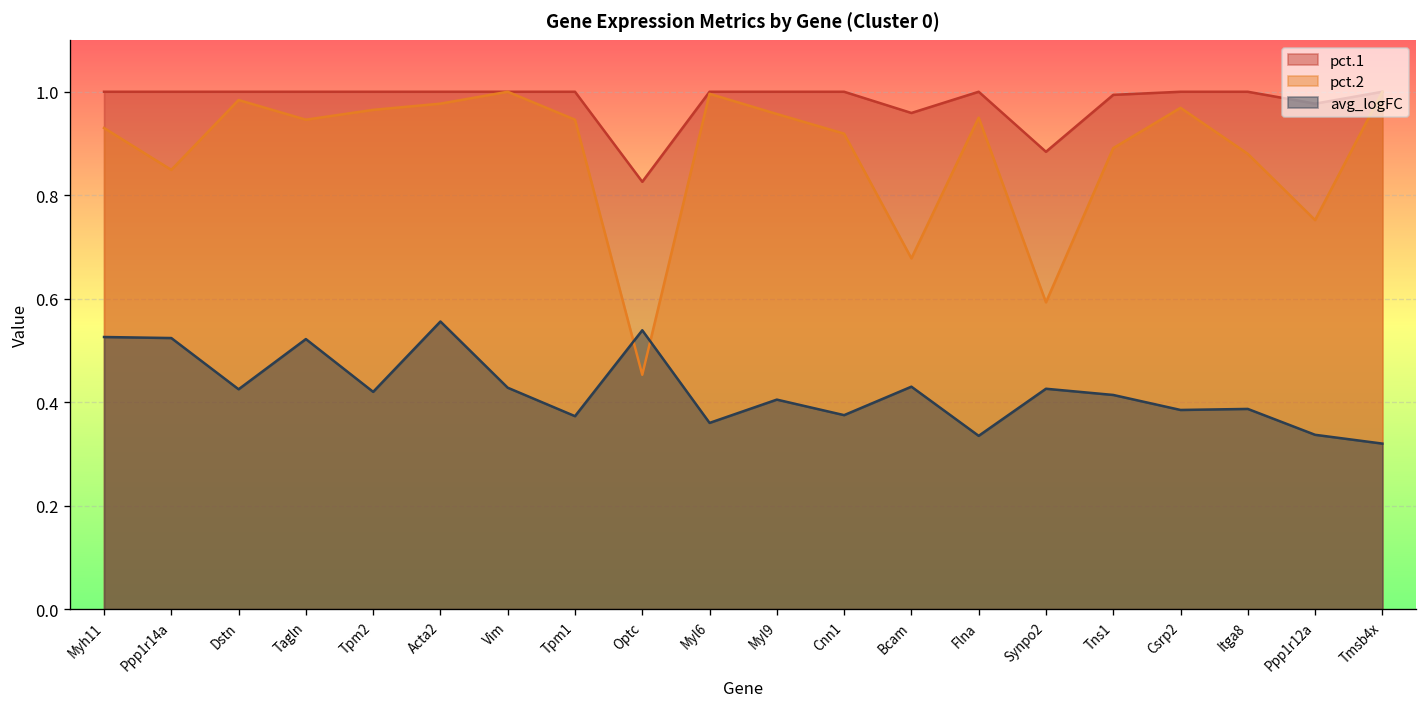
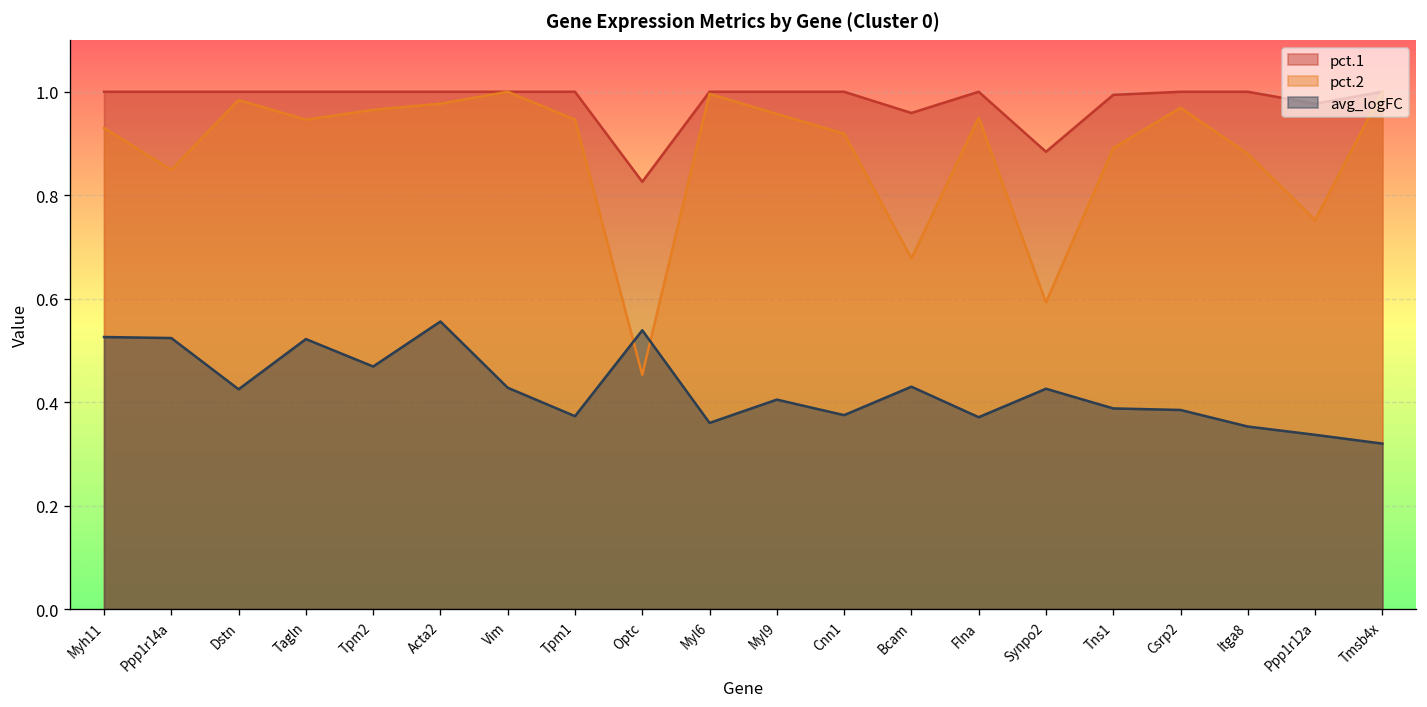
avg_logFC, Tpm2: 0.42 -> 0.47
avg_logFC, Flna: 0.34 -> 0.37
avg_logFC, Tns1: 0.41 -> 0.39
avg_logFC, Itga8: 0.39 -> 0.35
